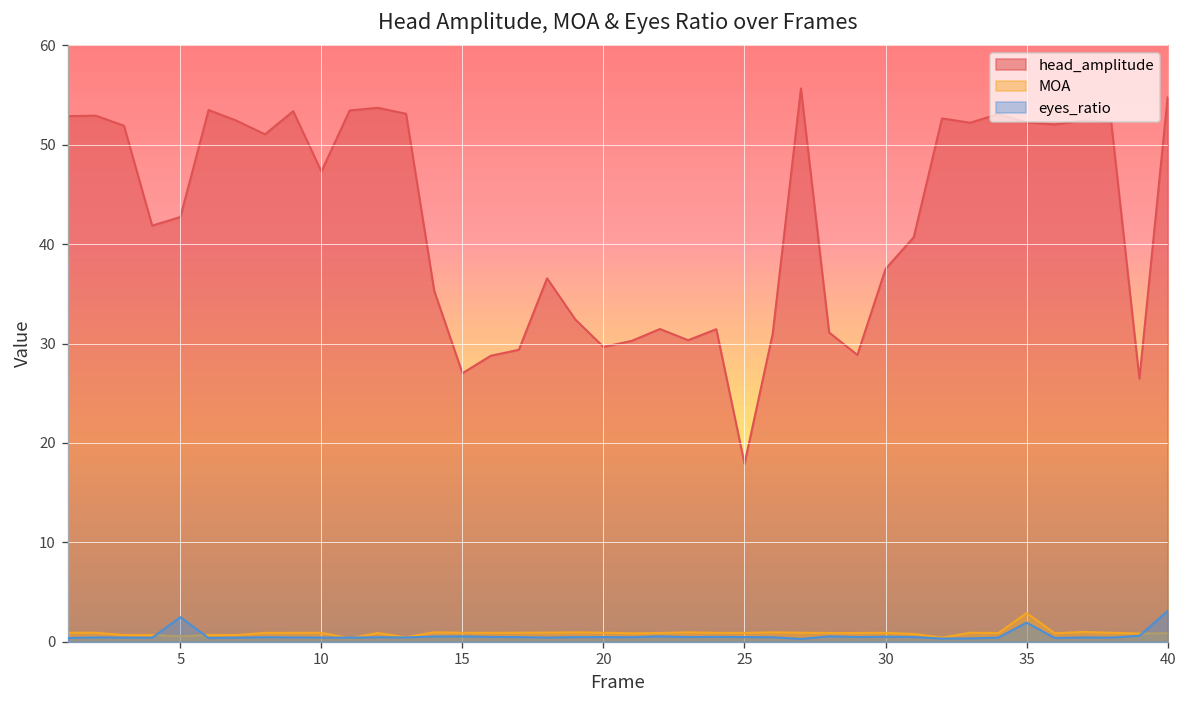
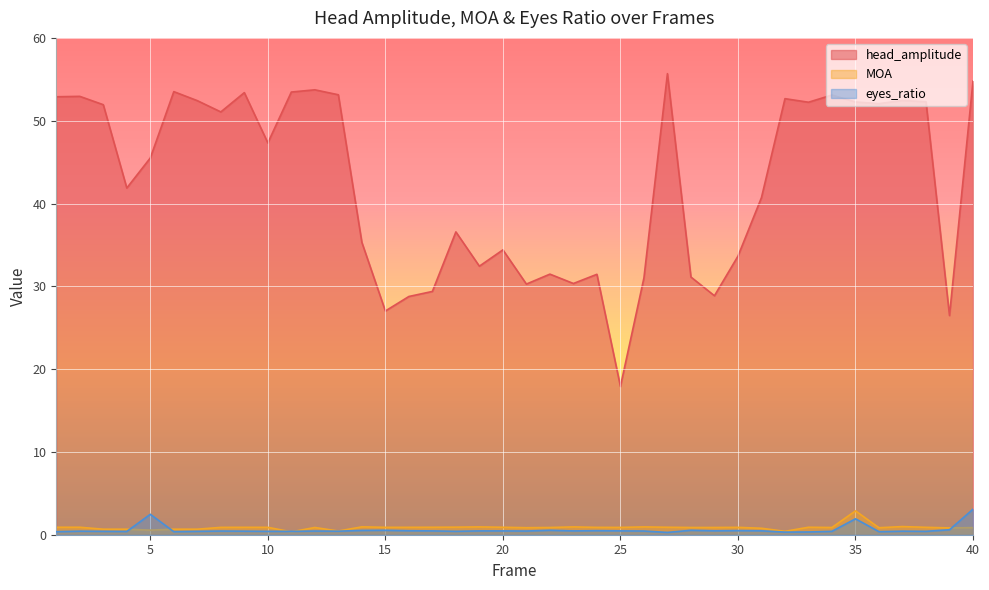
head_amplitude, 5: 43 -> 46
head_amplitude, 20: 30 -> 34
head_amplitude, 30: 38 -> 34
